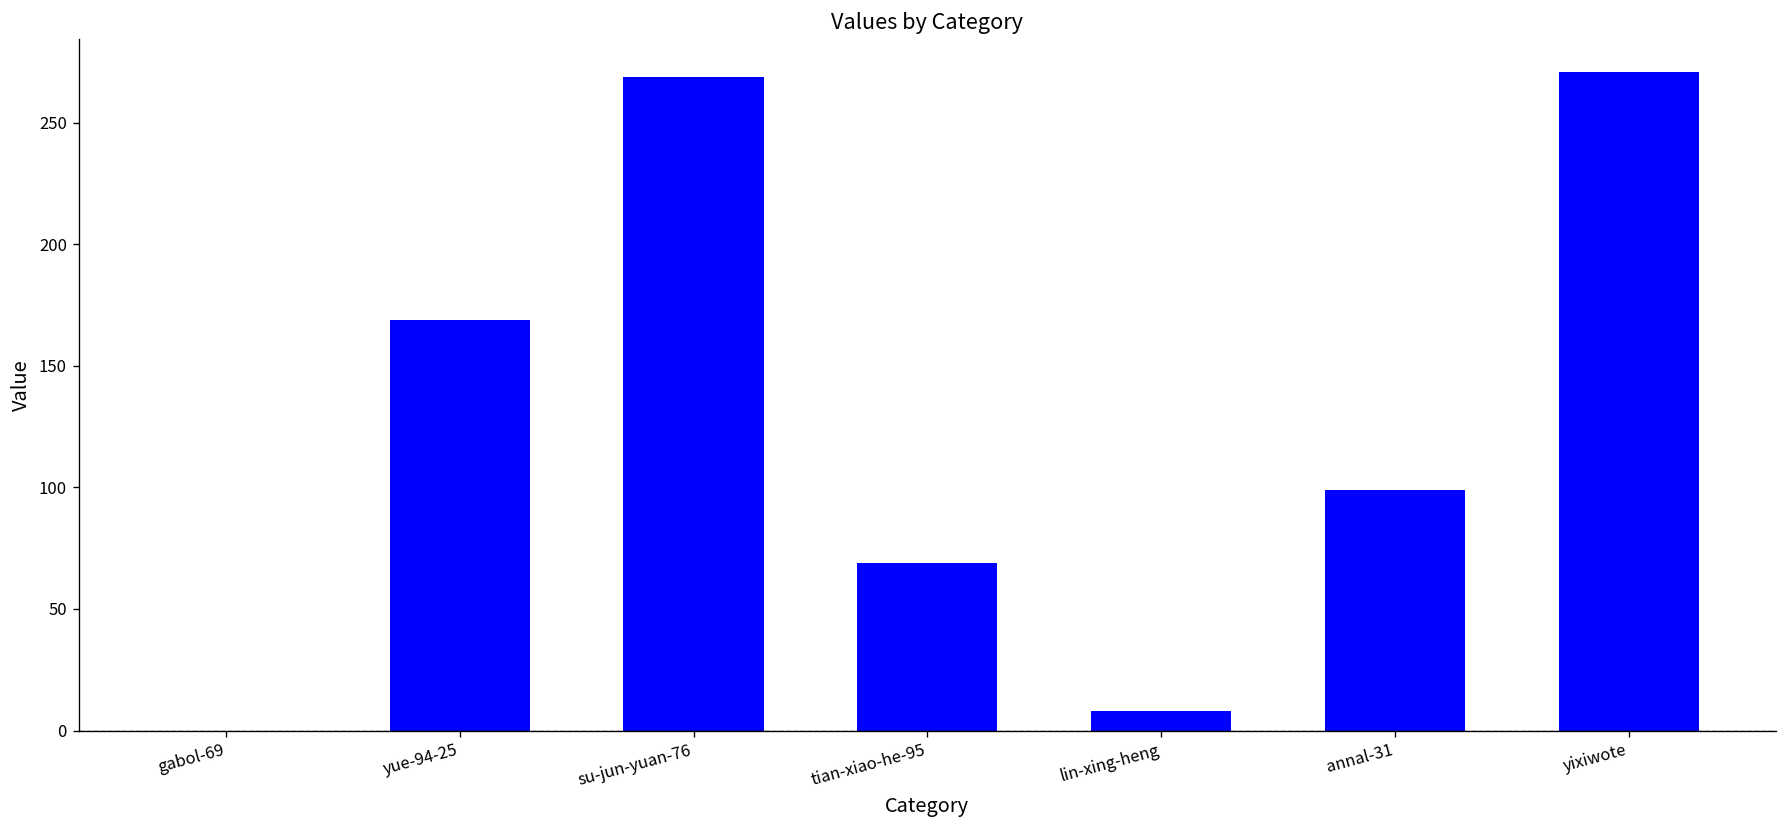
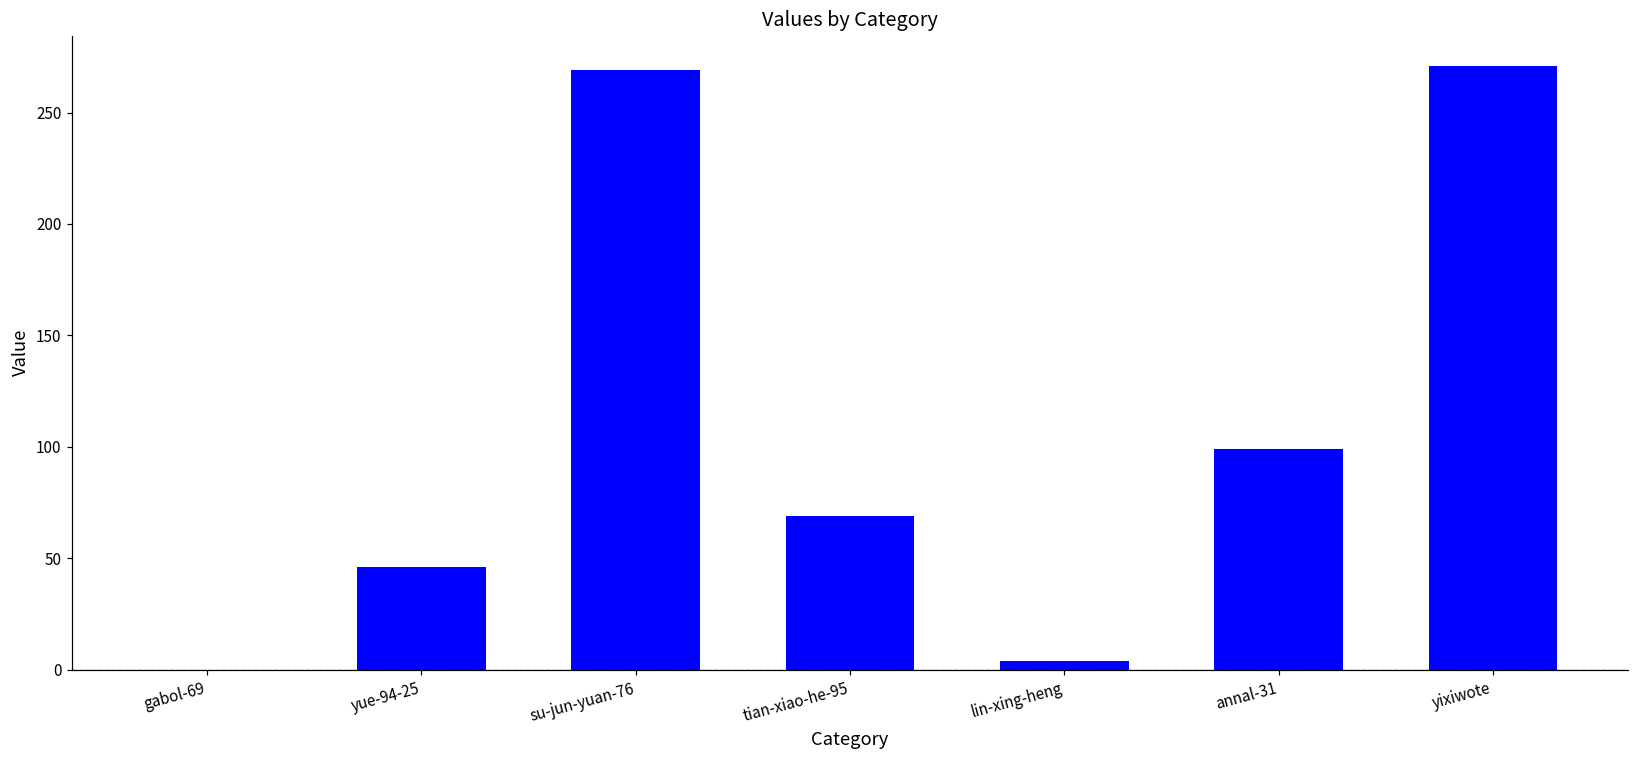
yue-94-25: 169 -> 46
lin-xing-heng: 8 -> 4
